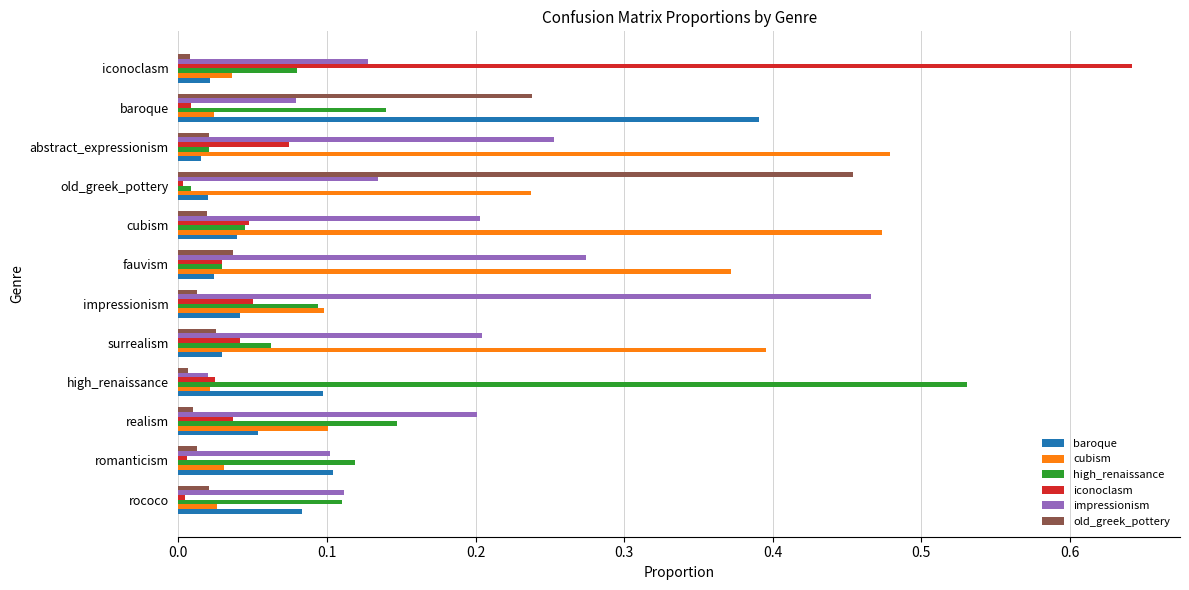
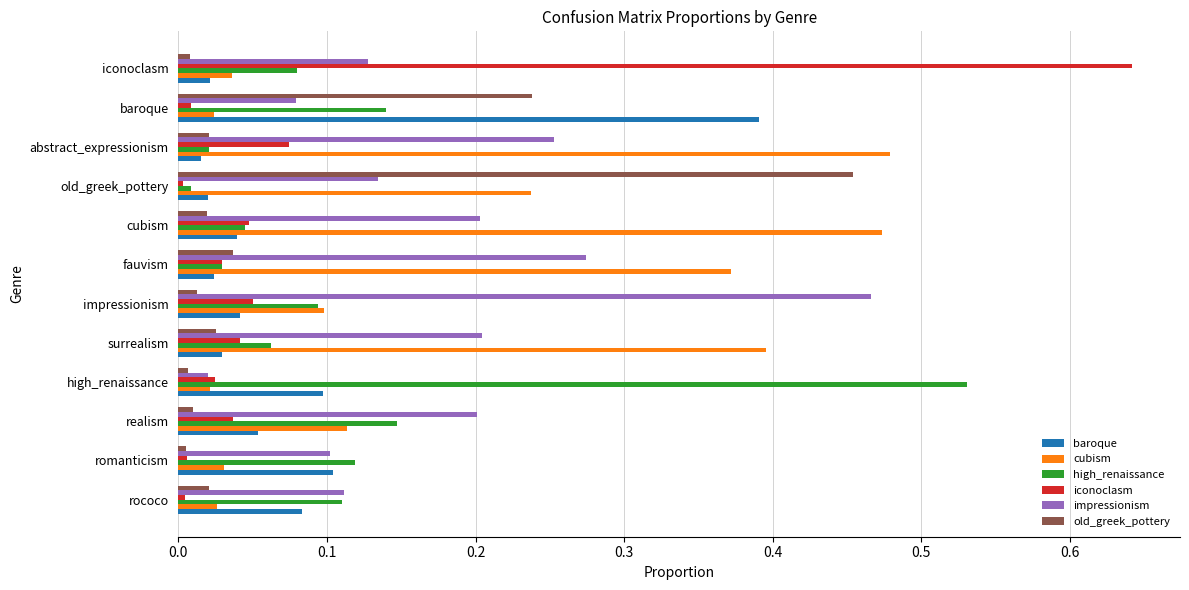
cubism, realism: 0.101 -> 0.114
old_greek_pottery, romanticism: 0.013 -> 0.005
